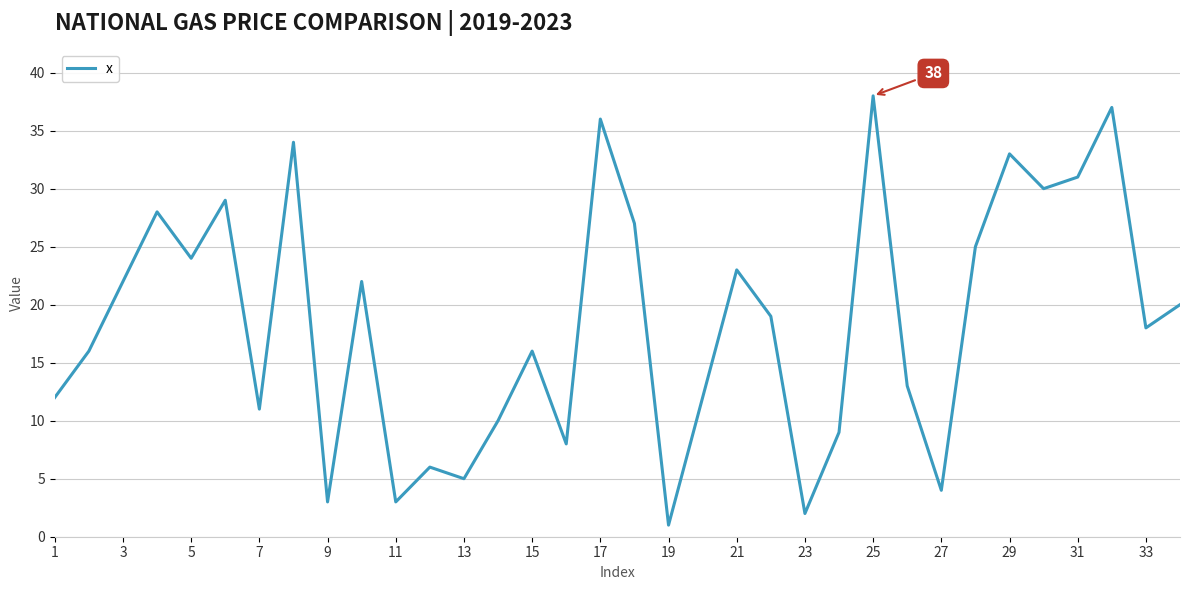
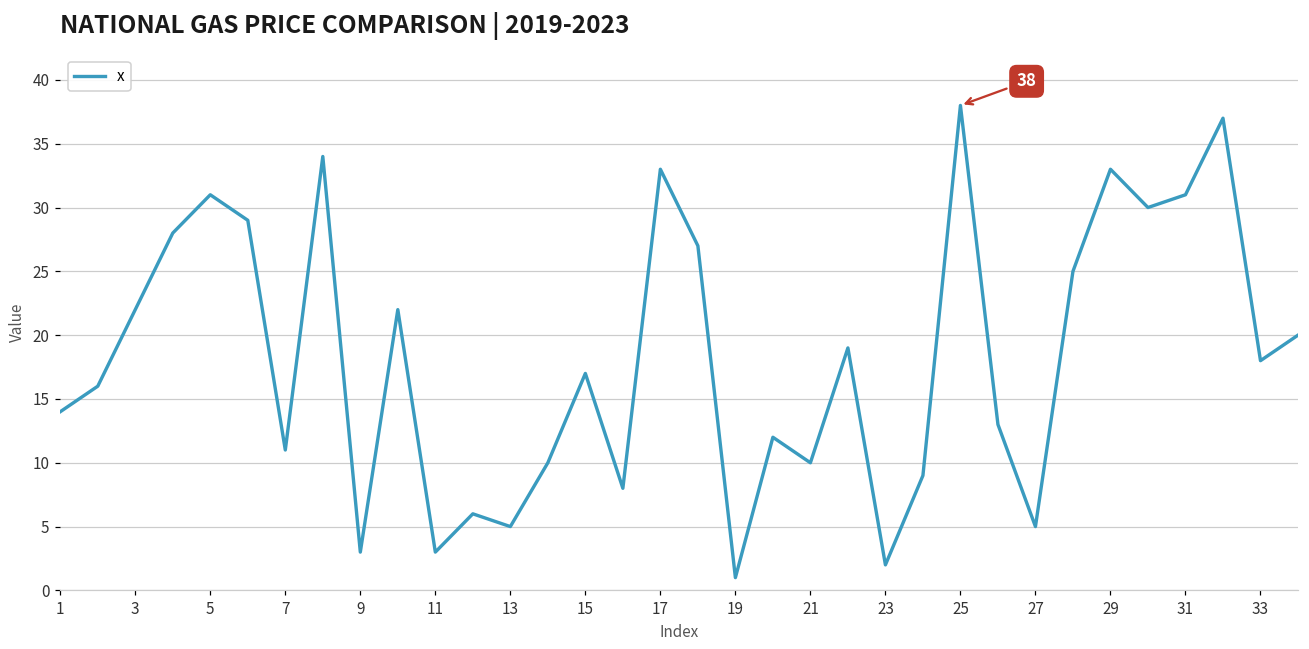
1: 12 -> 14
5: 24 -> 31
15: 16 -> 17
17: 36 -> 33
21: 23 -> 10
27: 4 -> 5
